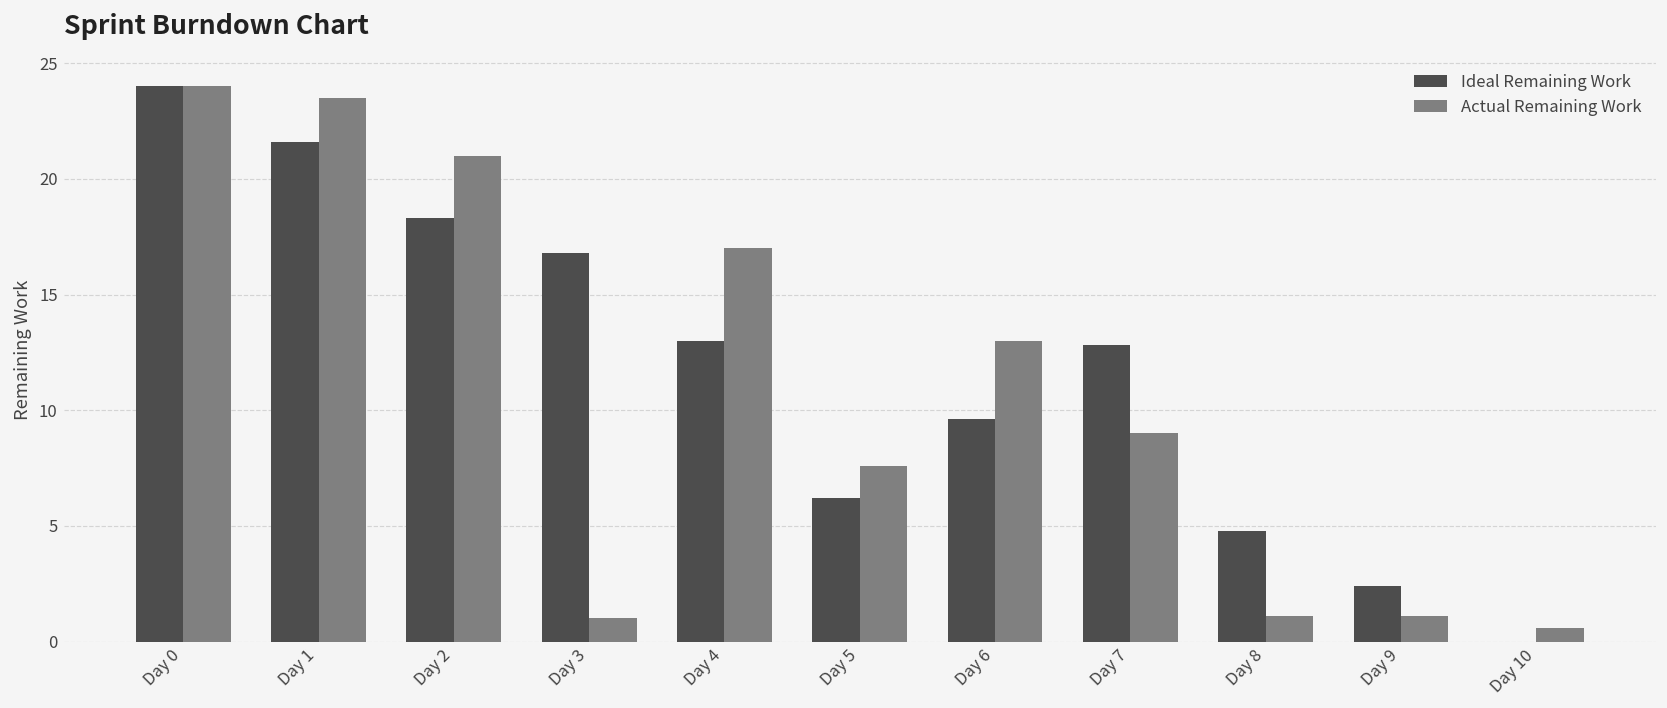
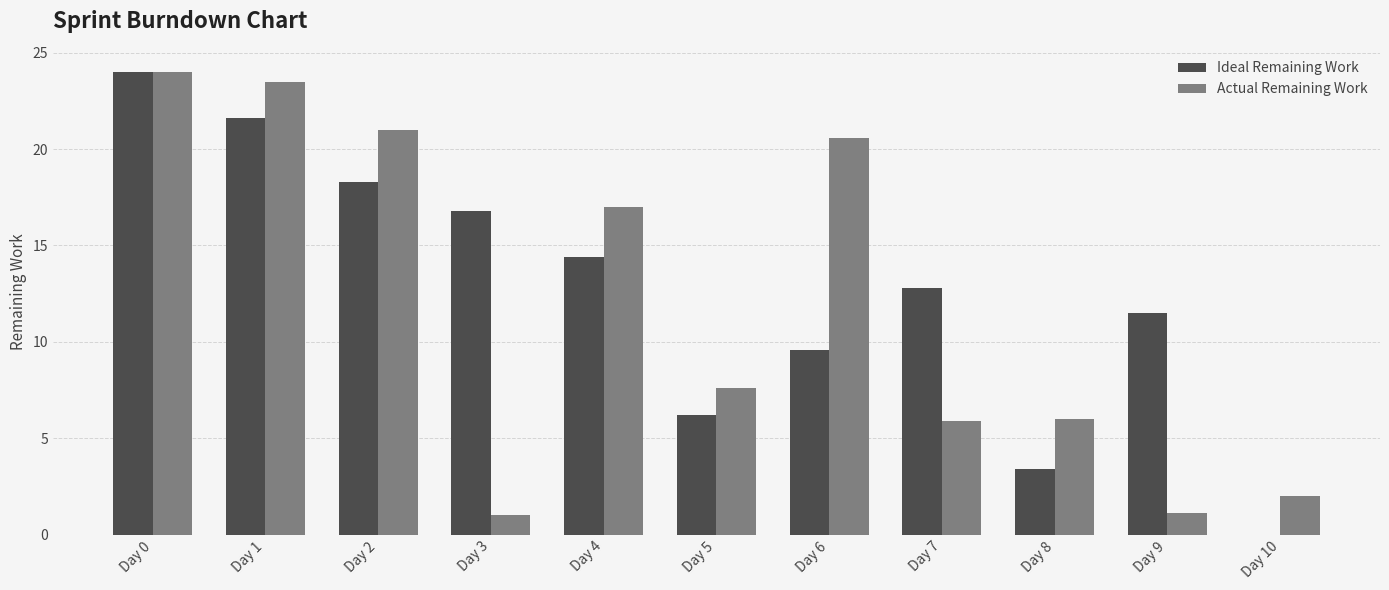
Ideal Remaining Work, Day 4: 13.0 -> 14.4
Actual Remaining Work, Day 6: 13.0 -> 20.6
Actual Remaining Work, Day 7: 9.0 -> 5.9
Ideal Remaining Work, Day 8: 4.8 -> 3.4
Actual Remaining Work, Day 8: 1.1 -> 6.0
Ideal Remaining Work, Day 9: 2.4 -> 11.5
Actual Remaining Work, Day 10: 0.6 -> 2.0
